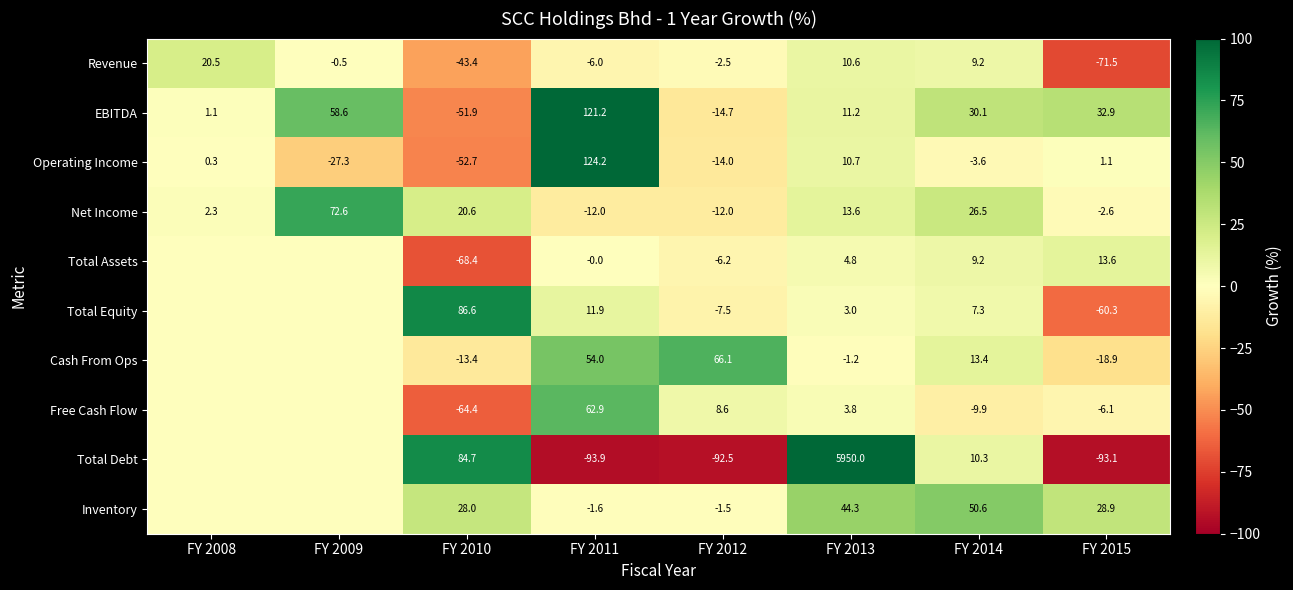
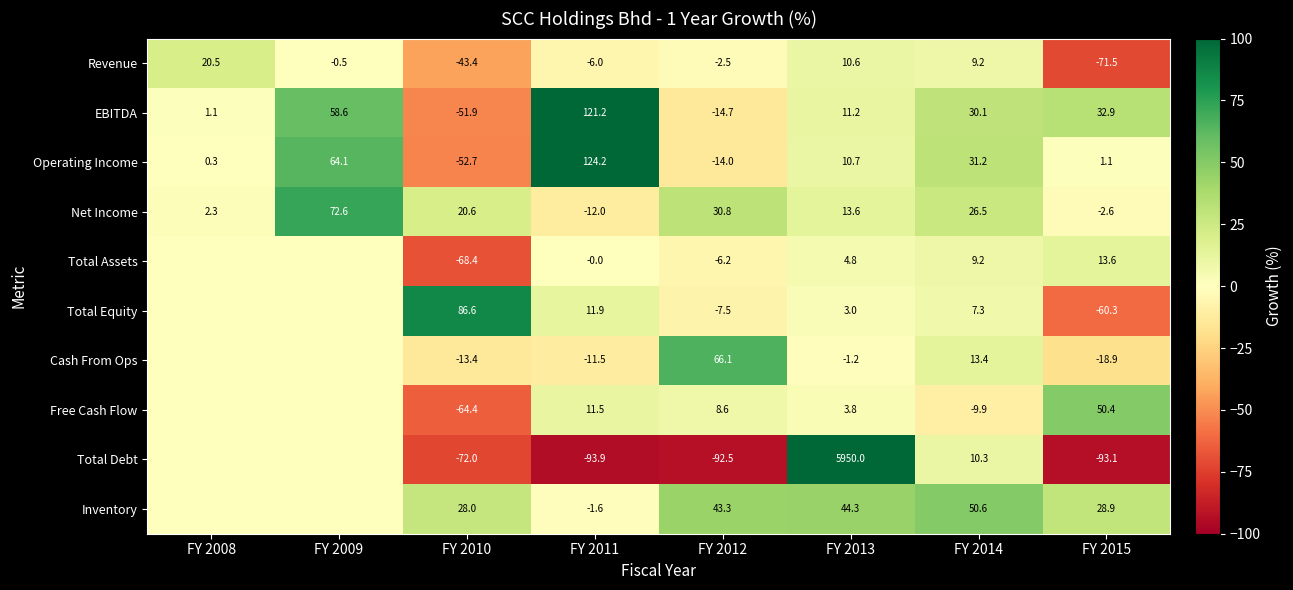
Operating Income, FY 2009: -27.3 -> 64.1
Operating Income, FY 2014: -3.6 -> 31.2
Net Income, FY 2012: -12.0 -> 30.8
Cash From Ops, FY 2011: 54.0 -> -11.5
Free Cash Flow, FY 2011: 62.9 -> 11.5
Free Cash Flow, FY 2015: -6.1 -> 50.4
Total Debt, FY 2010: 84.7 -> -72.0
Inventory, FY 2012: -1.5 -> 43.3
